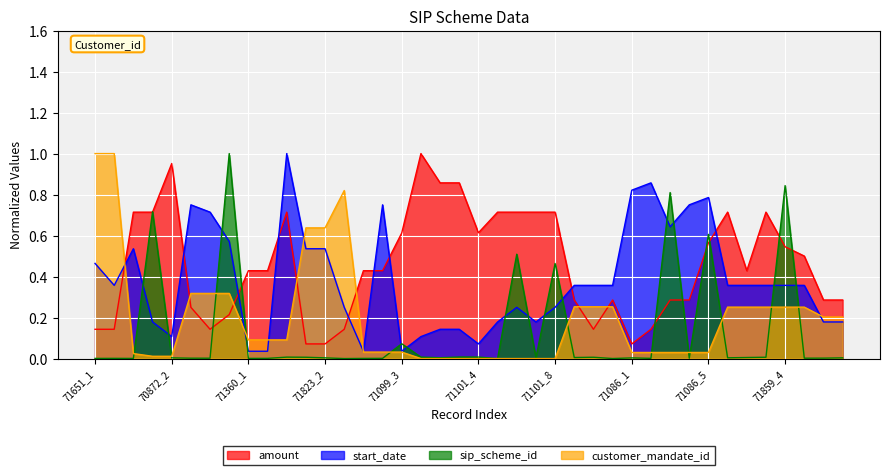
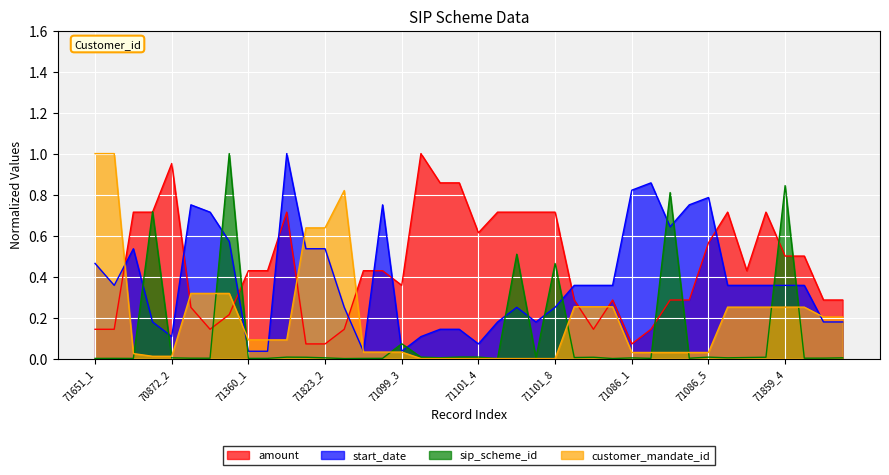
amount, 71099_3: 0.61 -> 0.36
sip_scheme_id, 71086_5: 0.61 -> 0.01
amount, 71859_4: 0.55 -> 0.50
